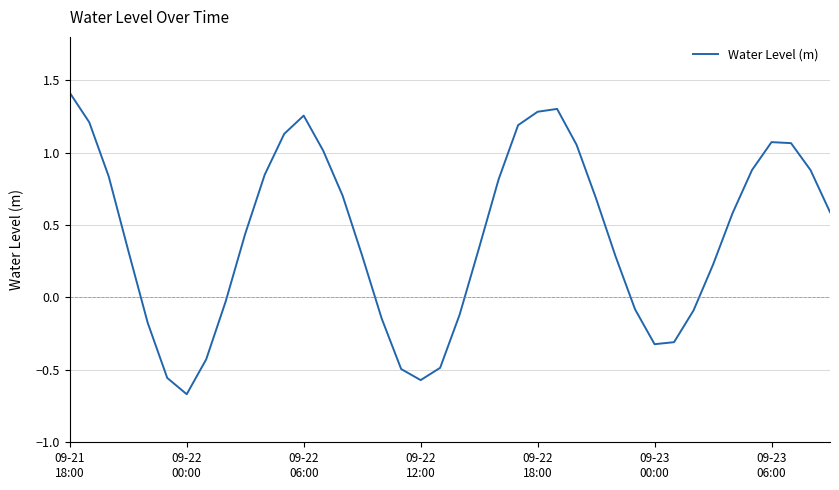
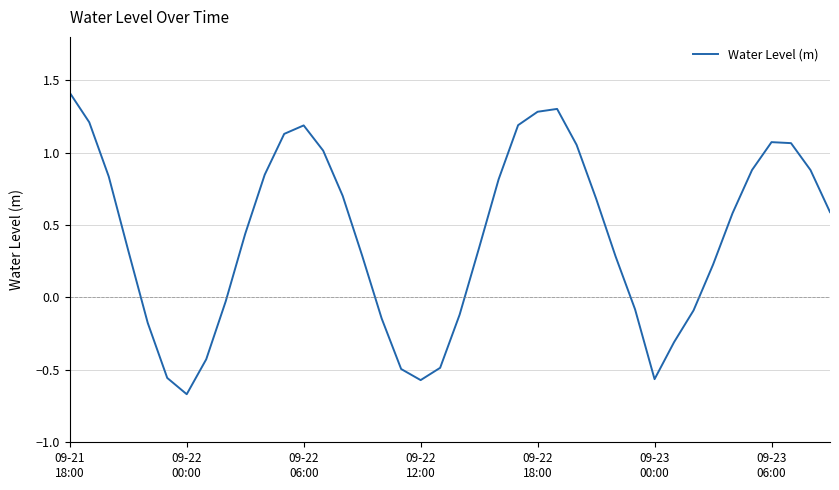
09-22 06:00: 1.26 -> 1.19
09-23 00:00: -0.32 -> -0.56
